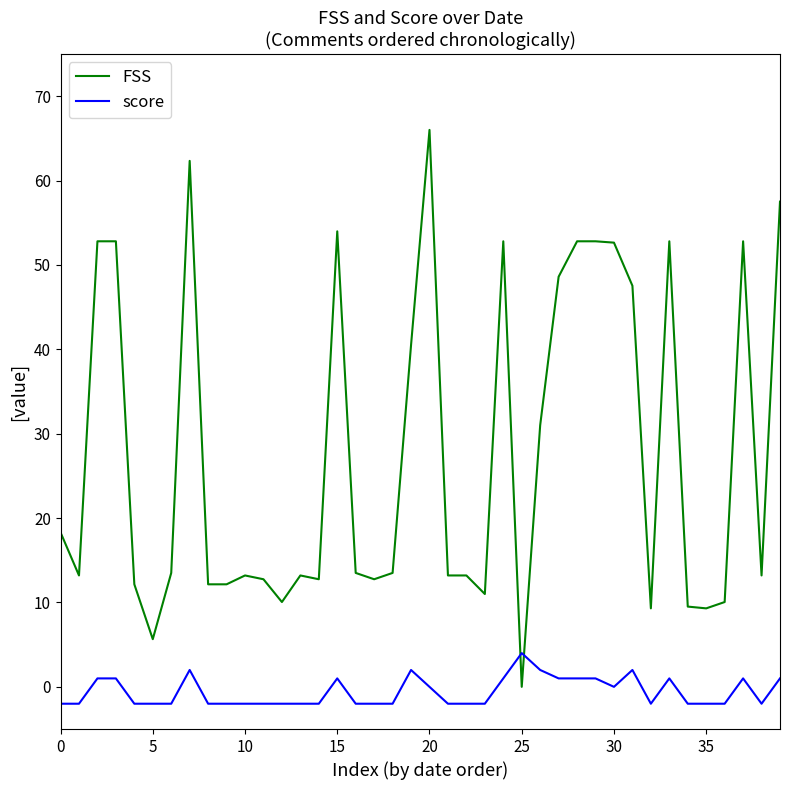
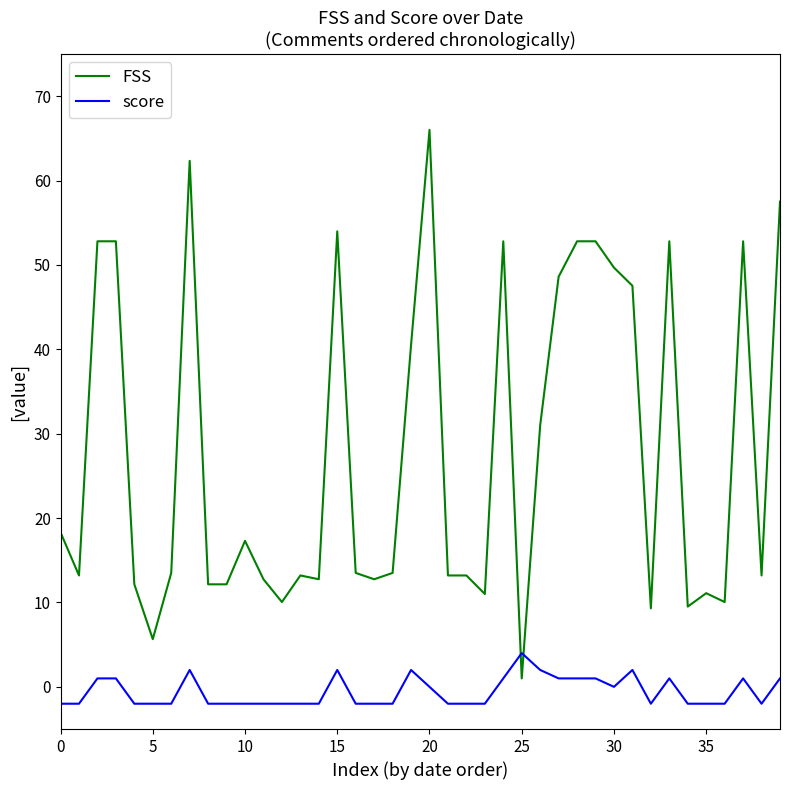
FSS, 10: 13 -> 17
score, 15: 1 -> 2
FSS, 25: 0 -> 1
FSS, 30: 53 -> 50
FSS, 35: 9 -> 11
